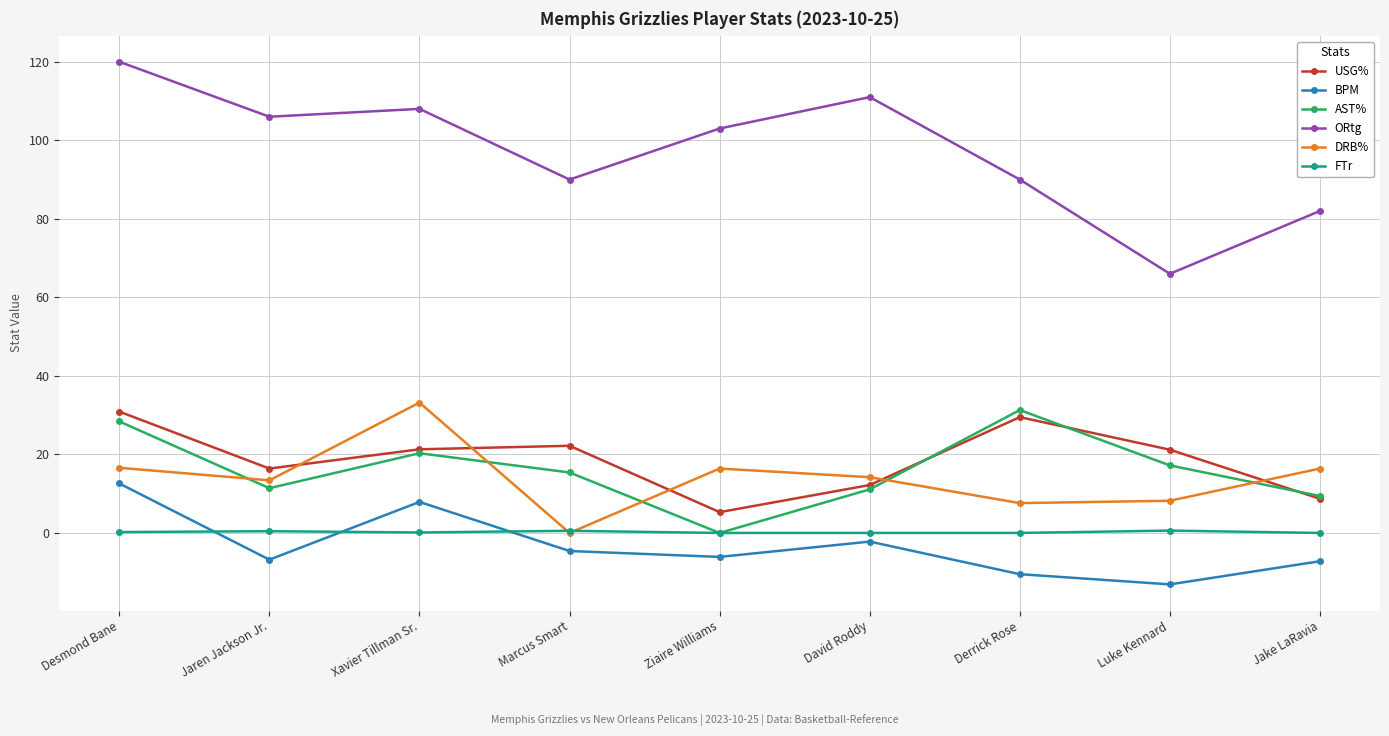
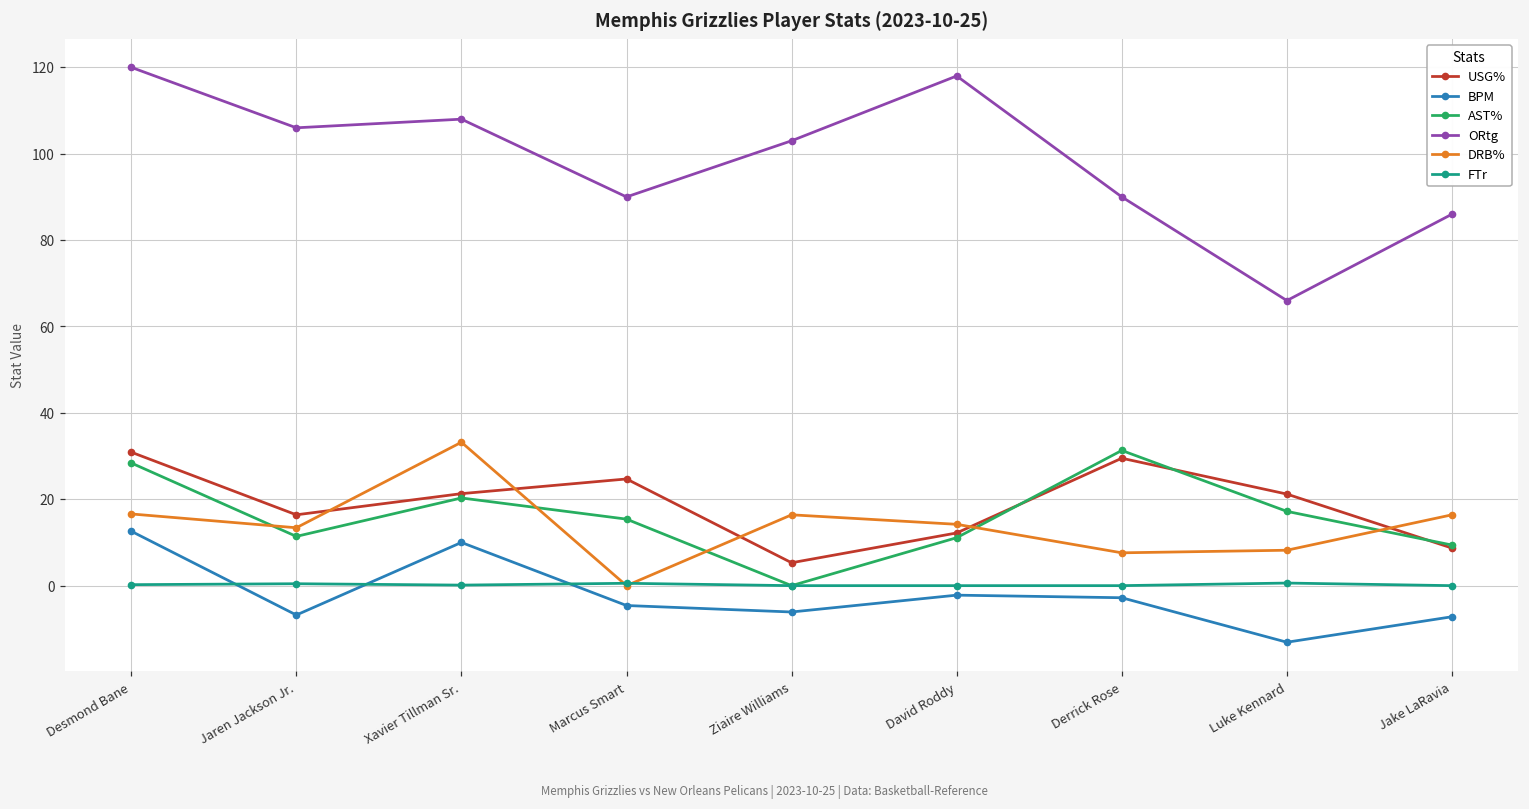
BPM, Xavier Tillman Sr.: 8 -> 10
USG%, Marcus Smart: 22 -> 25
ORtg, David Roddy: 111 -> 118
BPM, Derrick Rose: -11 -> -3
ORtg, Jake LaRavia: 82 -> 86
